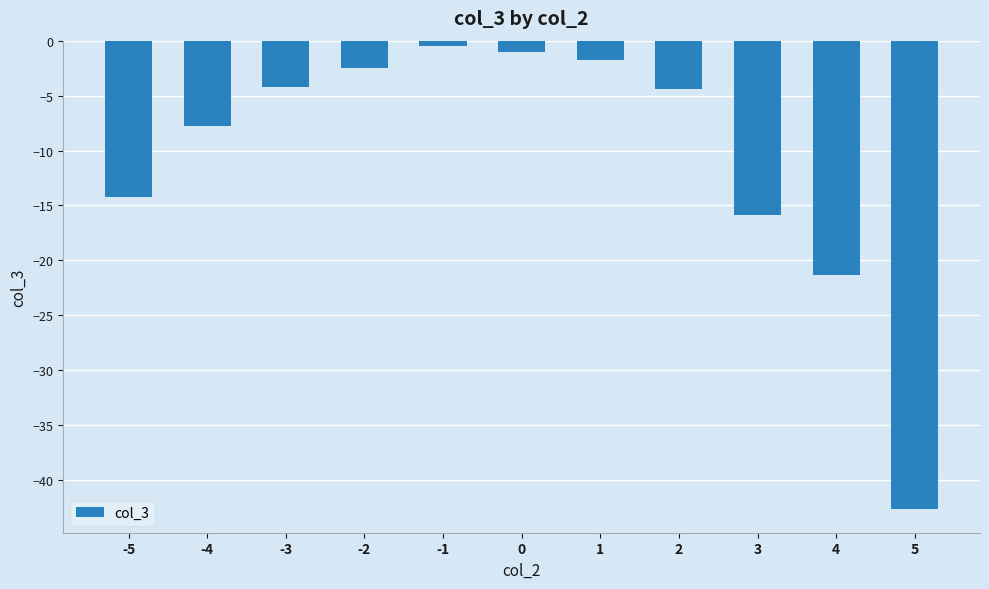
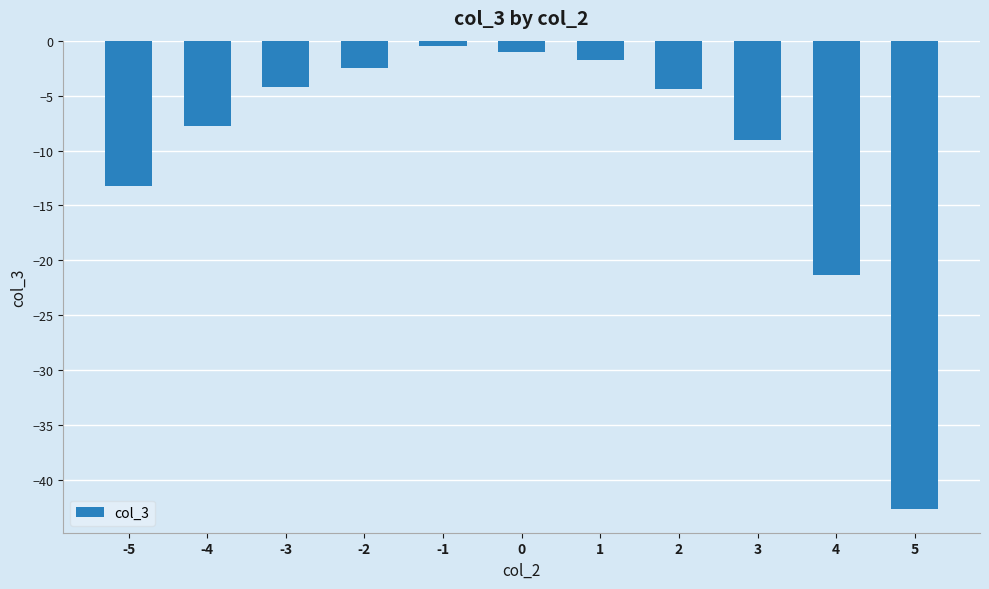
-5: -14.2 -> -13.2
3: -15.9 -> -9.0
